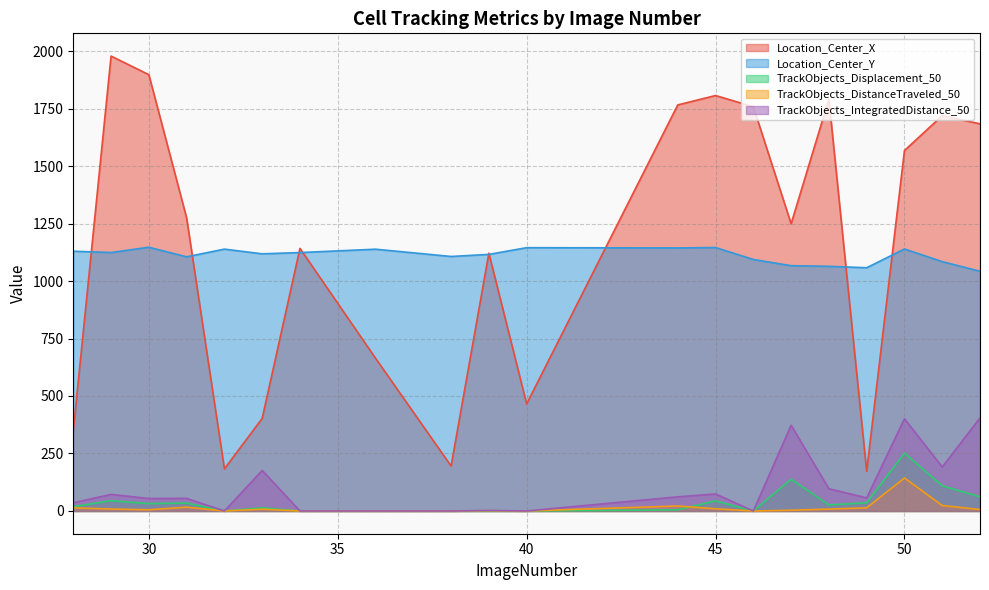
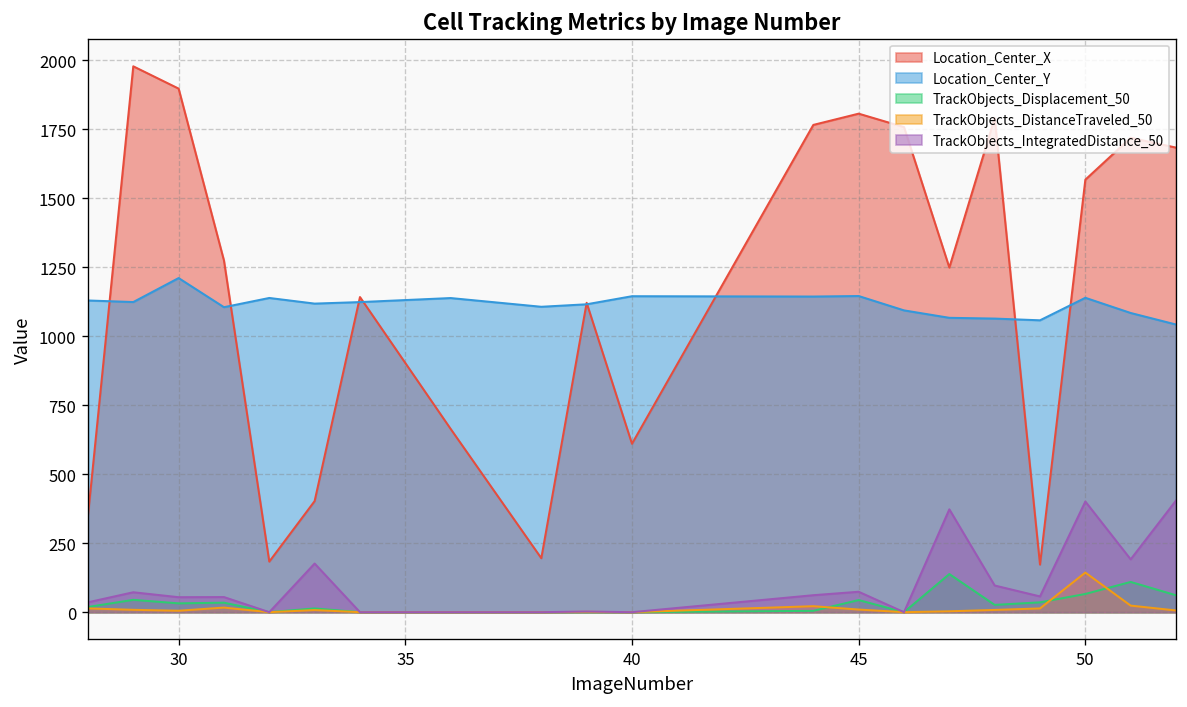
Location_Center_Y, 30: 1150 -> 1210
Location_Center_X, 40: 470 -> 610
TrackObjects_Displacement_50, 50: 250 -> 70
